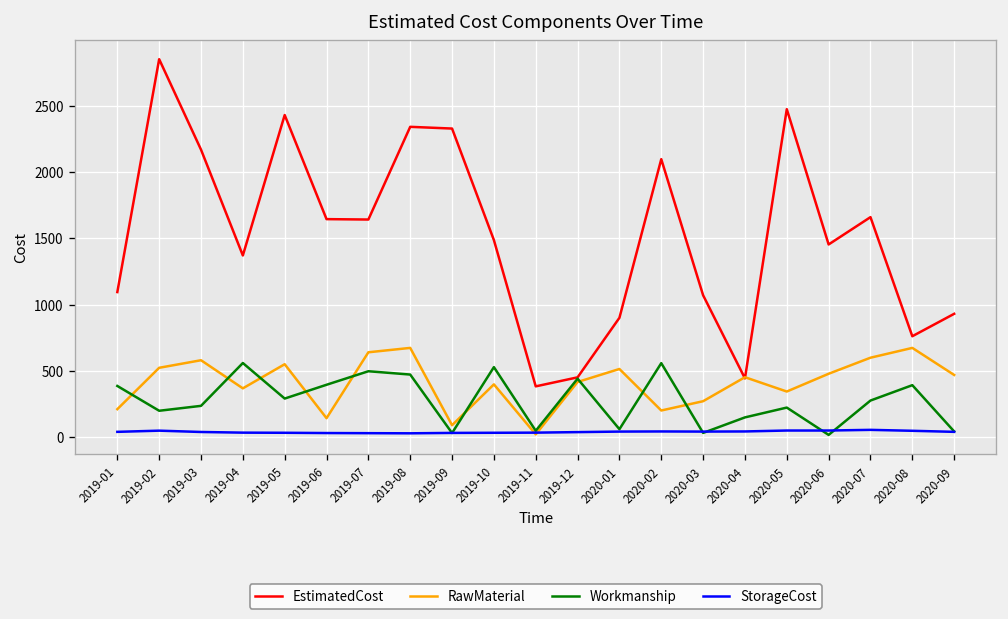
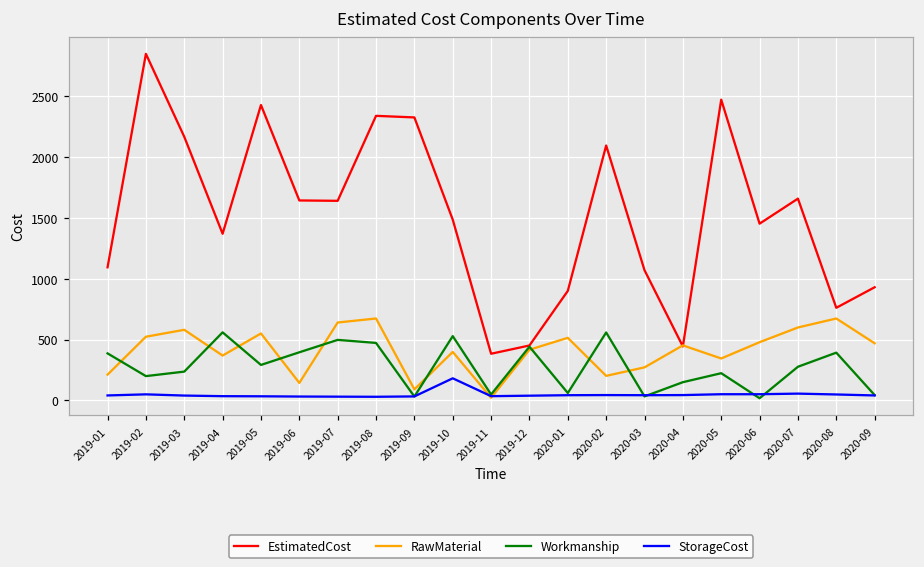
StorageCost, 2019-10: 30 -> 180
